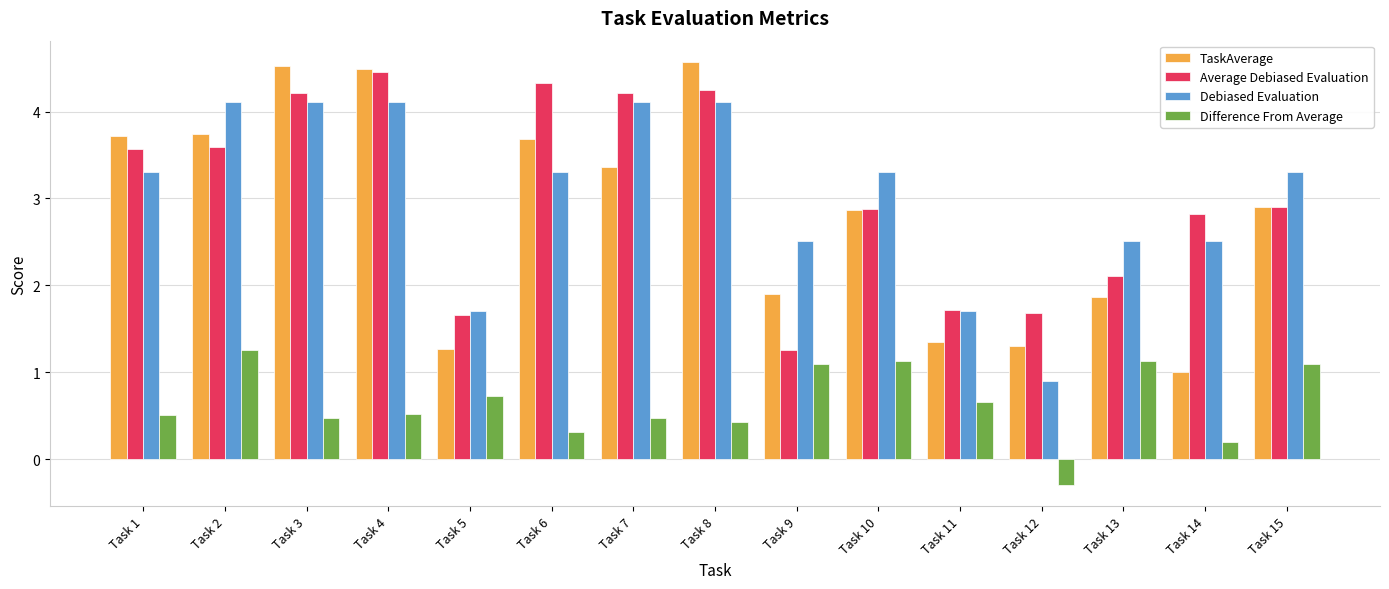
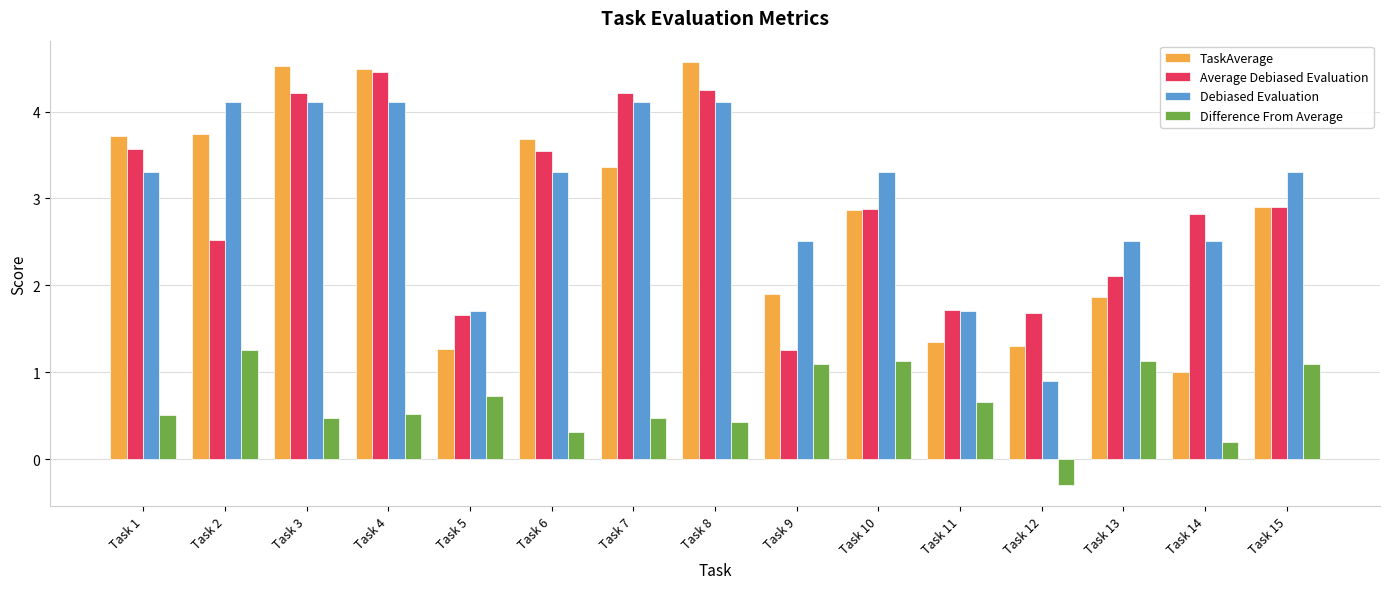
Average Debiased Evaluation, Task 2: 3.6 -> 2.5
Average Debiased Evaluation, Task 6: 4.3 -> 3.5
